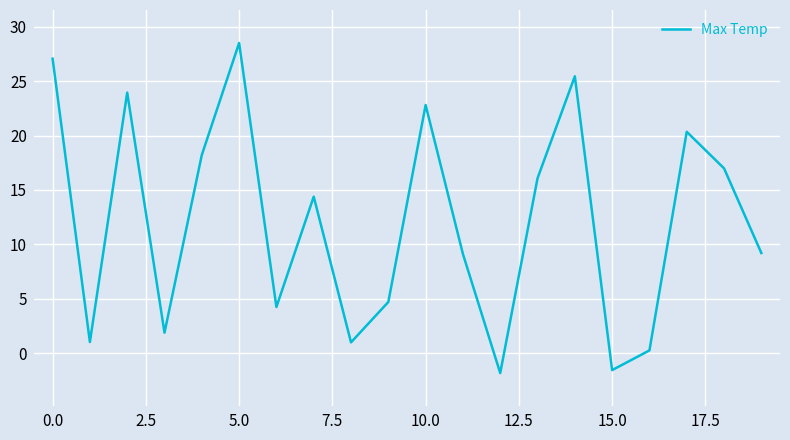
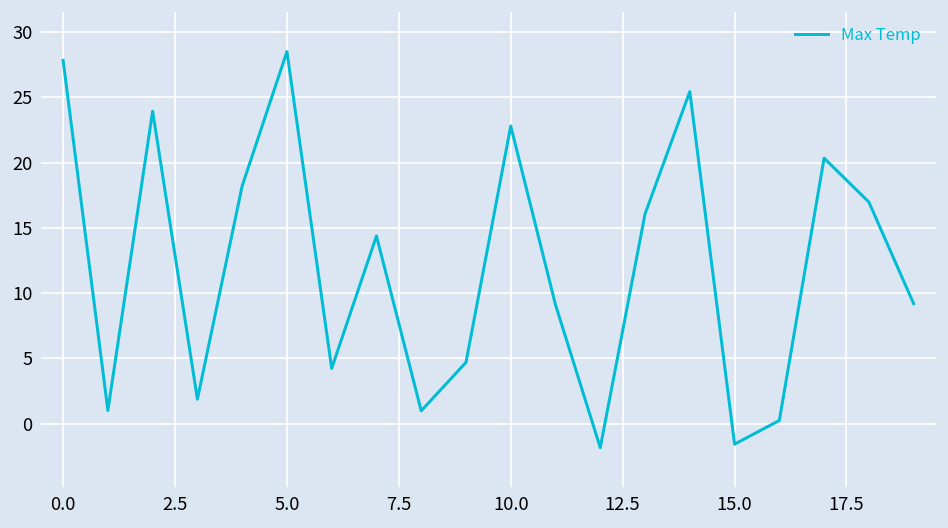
0.0: 27.1 -> 27.8
